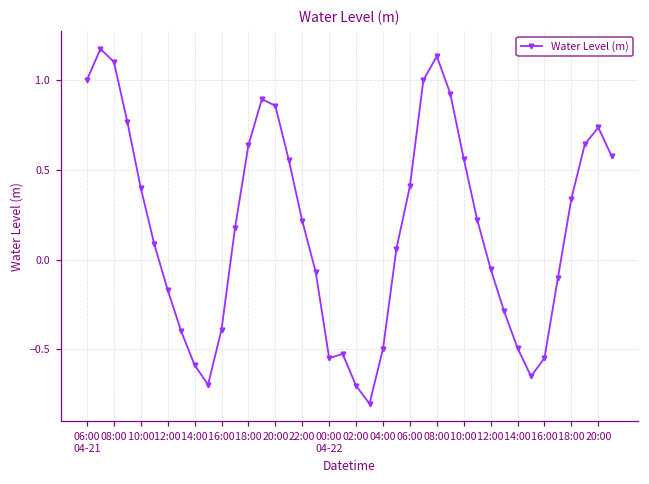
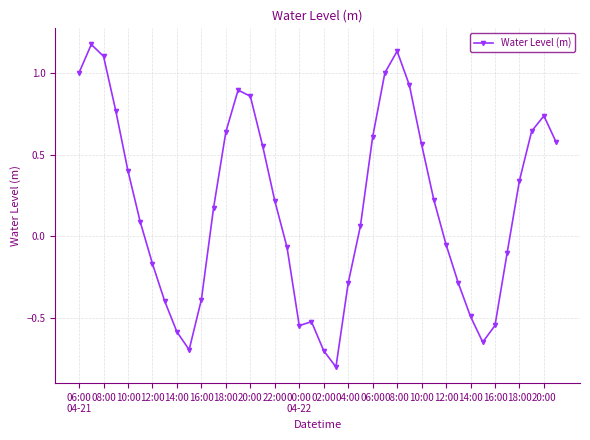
04:00: -0.50 -> -0.29
06:00: 0.41 -> 0.61
